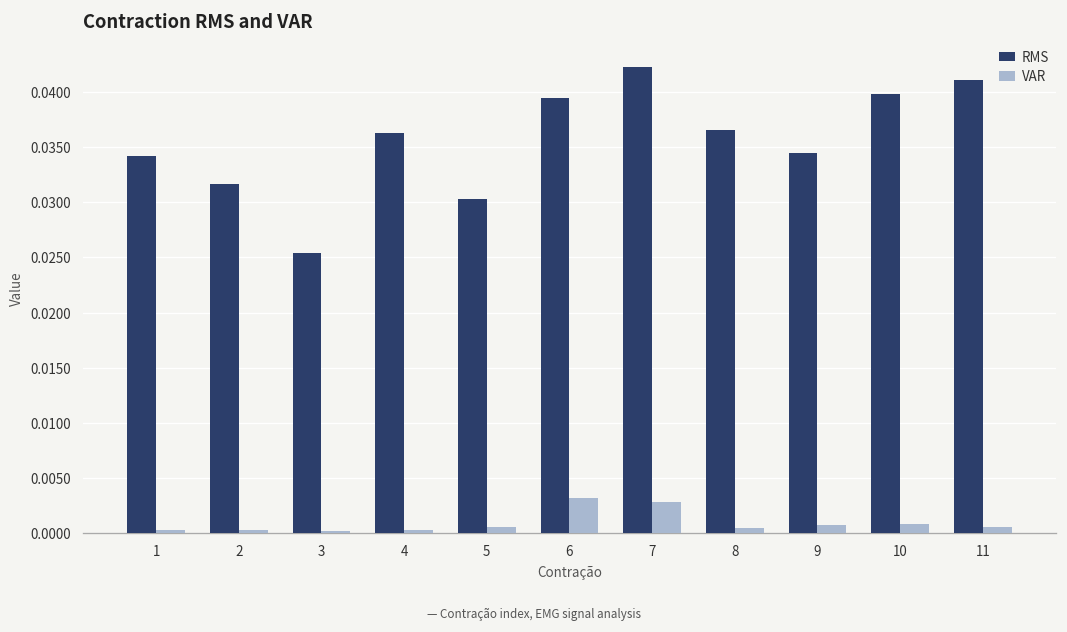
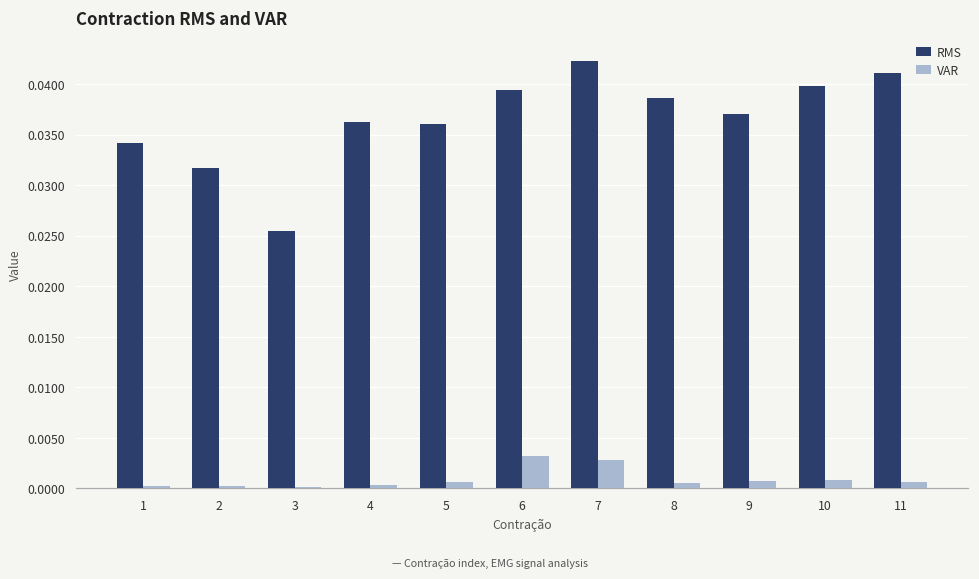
RMS, 5: 0.030 -> 0.036
RMS, 8: 0.037 -> 0.039
RMS, 9: 0.034 -> 0.037
